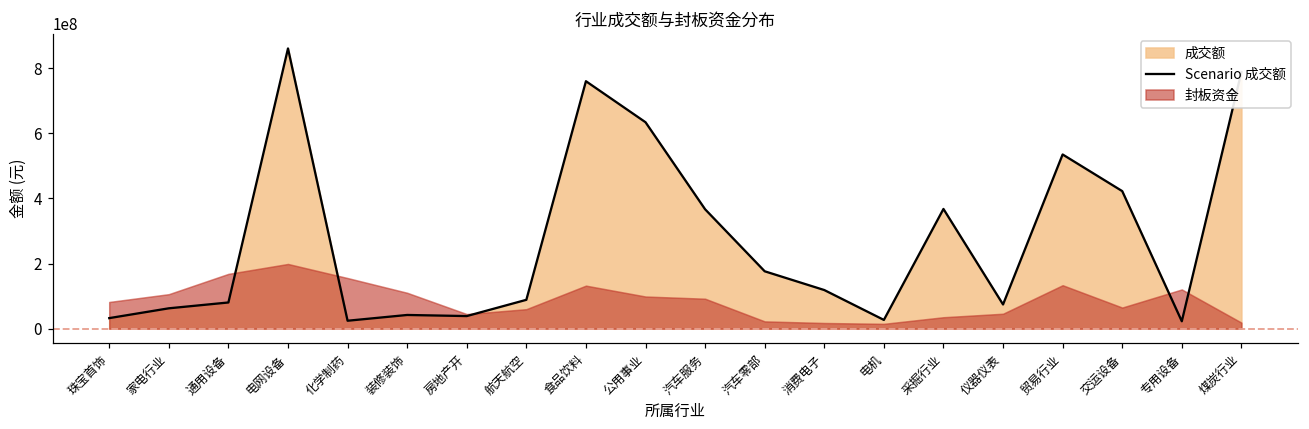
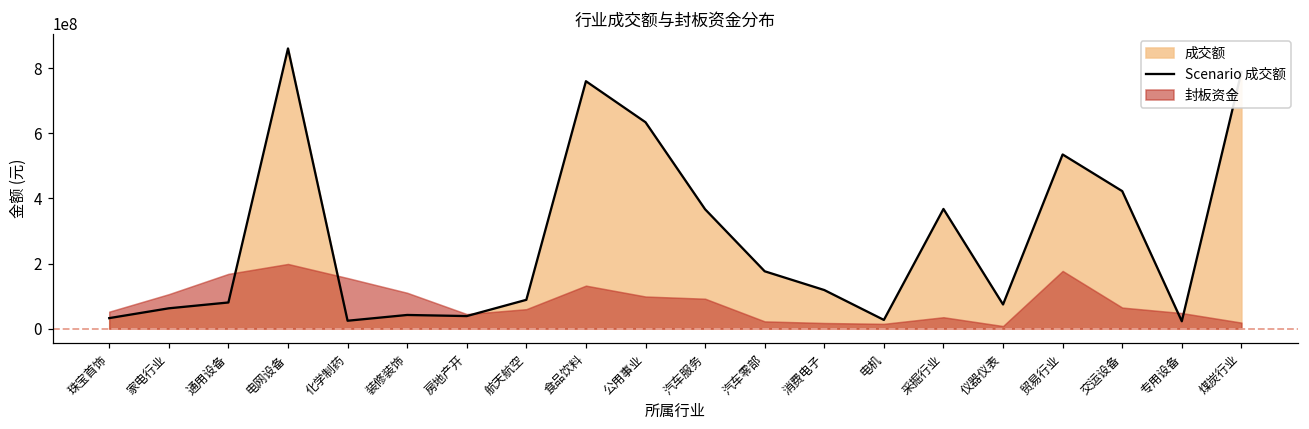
封板资金, 珠宝首饰: 80000000 -> 50000000
封板资金, 仪器仪表: 50000000 -> 10000000
封板资金, 贸易行业: 130000000 -> 180000000
封板资金, 专用设备: 120000000 -> 50000000
